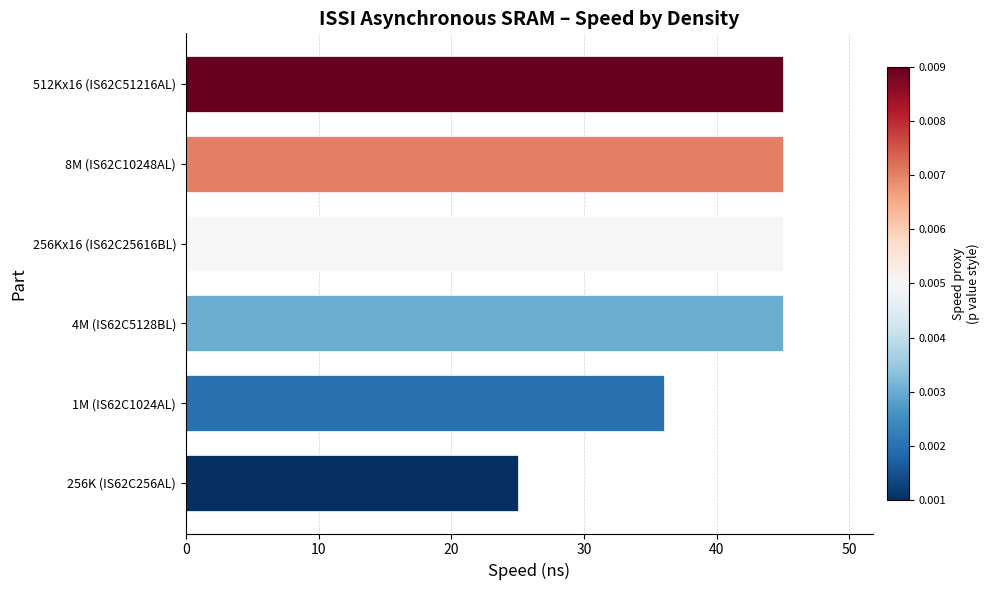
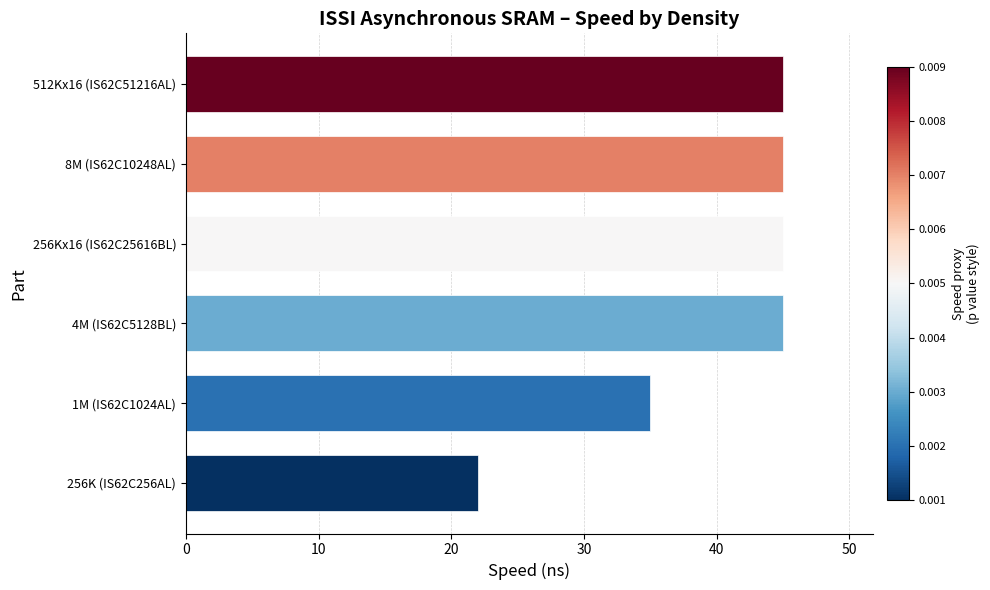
1M (IS62C1024AL): 36 -> 35
256K (IS62C256AL): 25 -> 22
